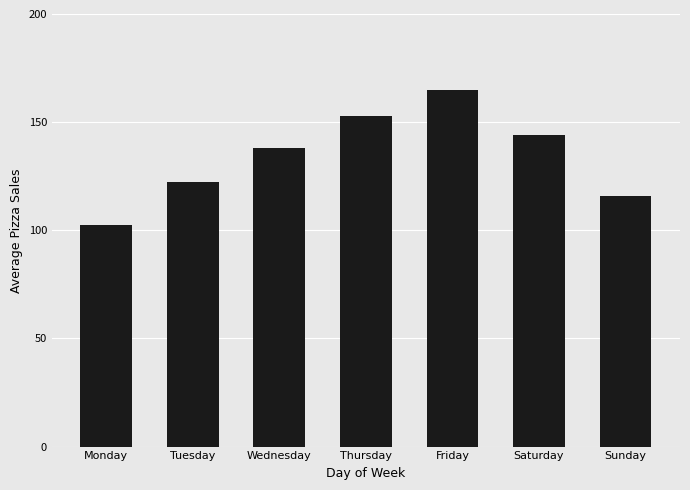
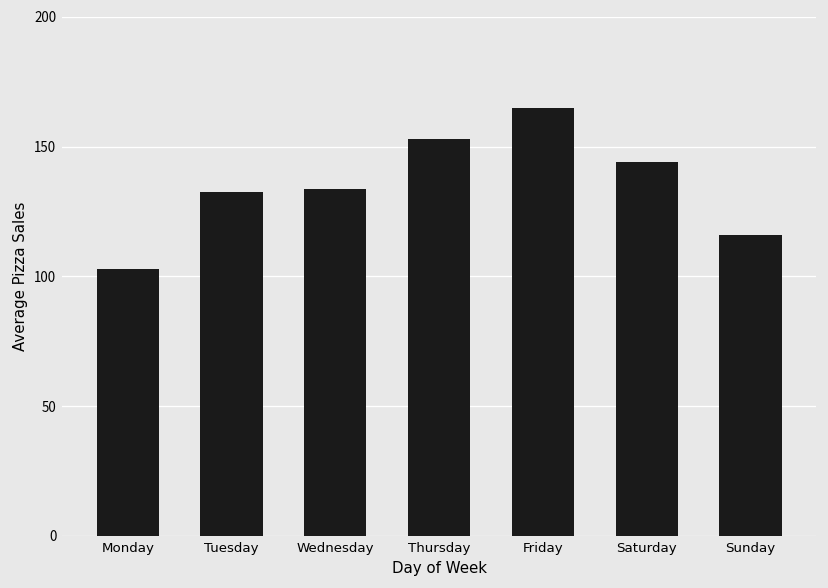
Tuesday: 123 -> 133
Wednesday: 138 -> 134
